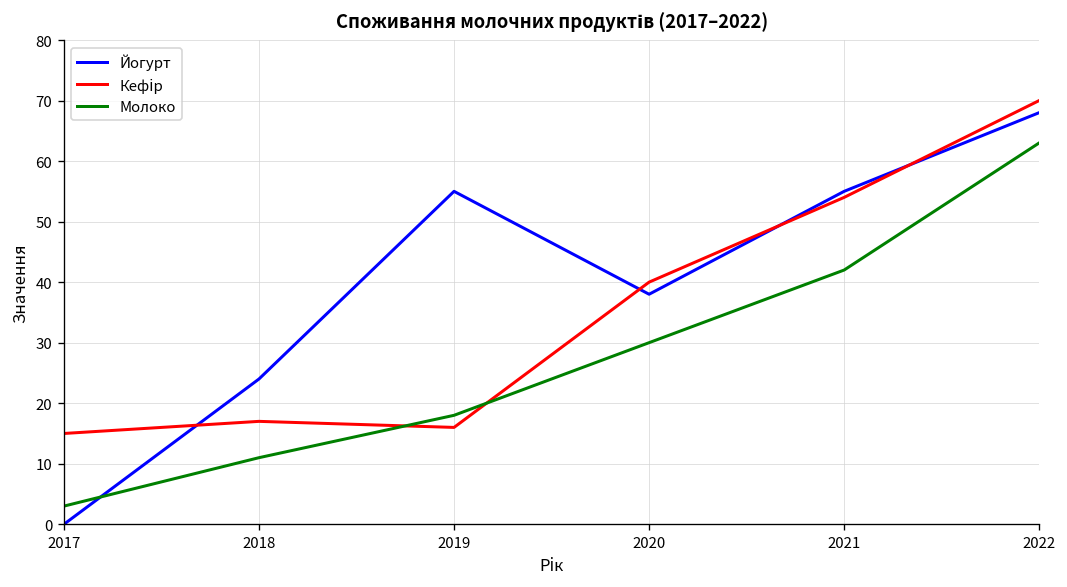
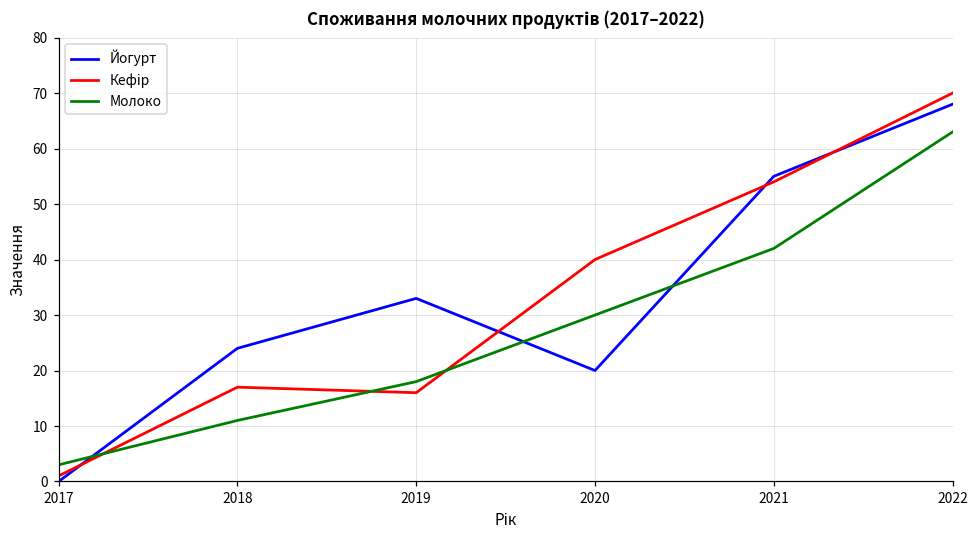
Кефір, 2017: 15 -> 1
Йогурт, 2019: 55 -> 33
Йогурт, 2020: 38 -> 20
